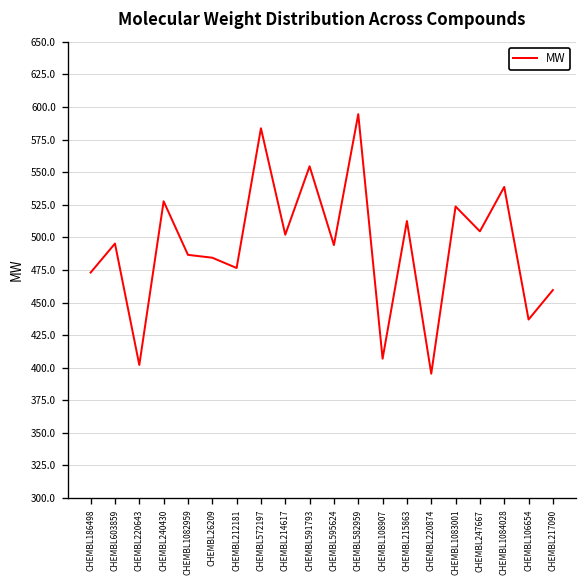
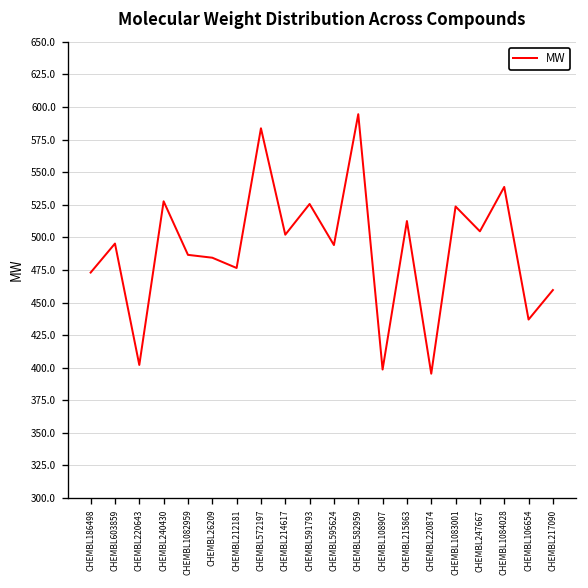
CHEMBL591793: 555 -> 526
CHEMBL108907: 407 -> 399
